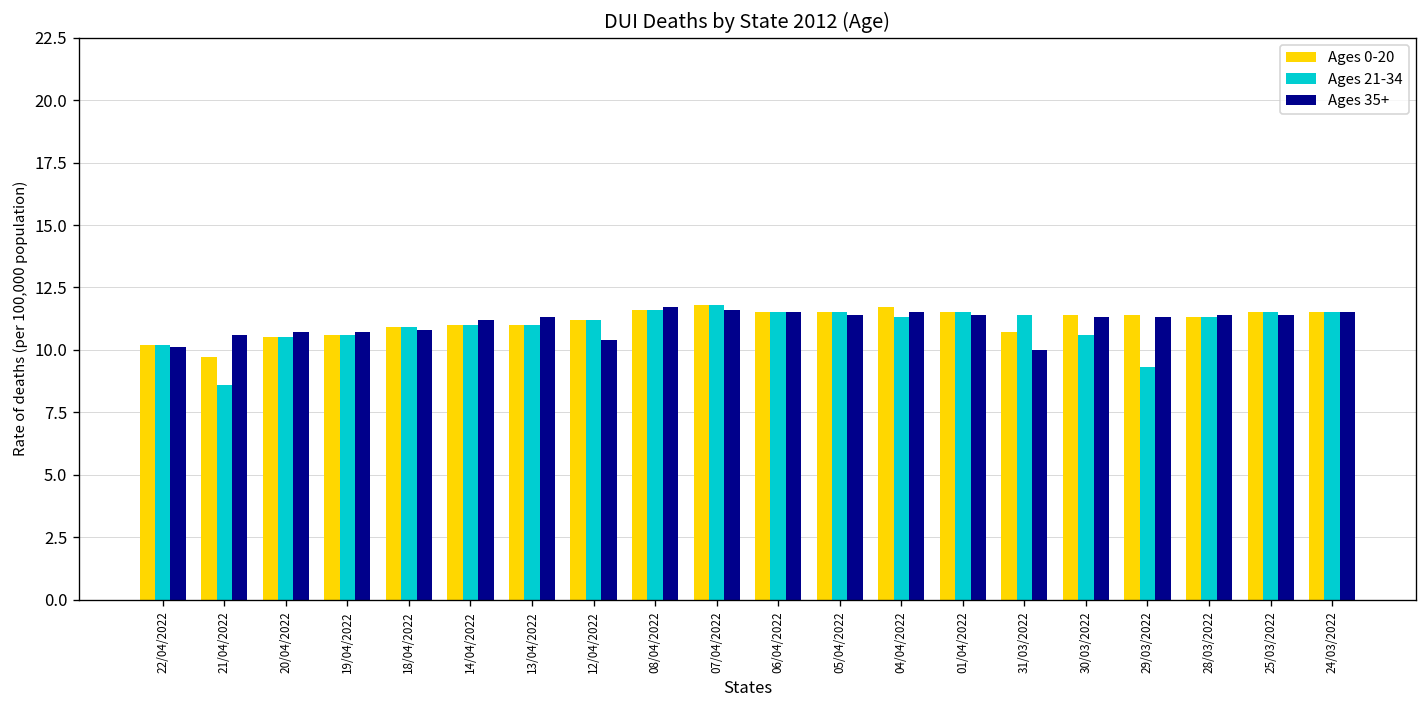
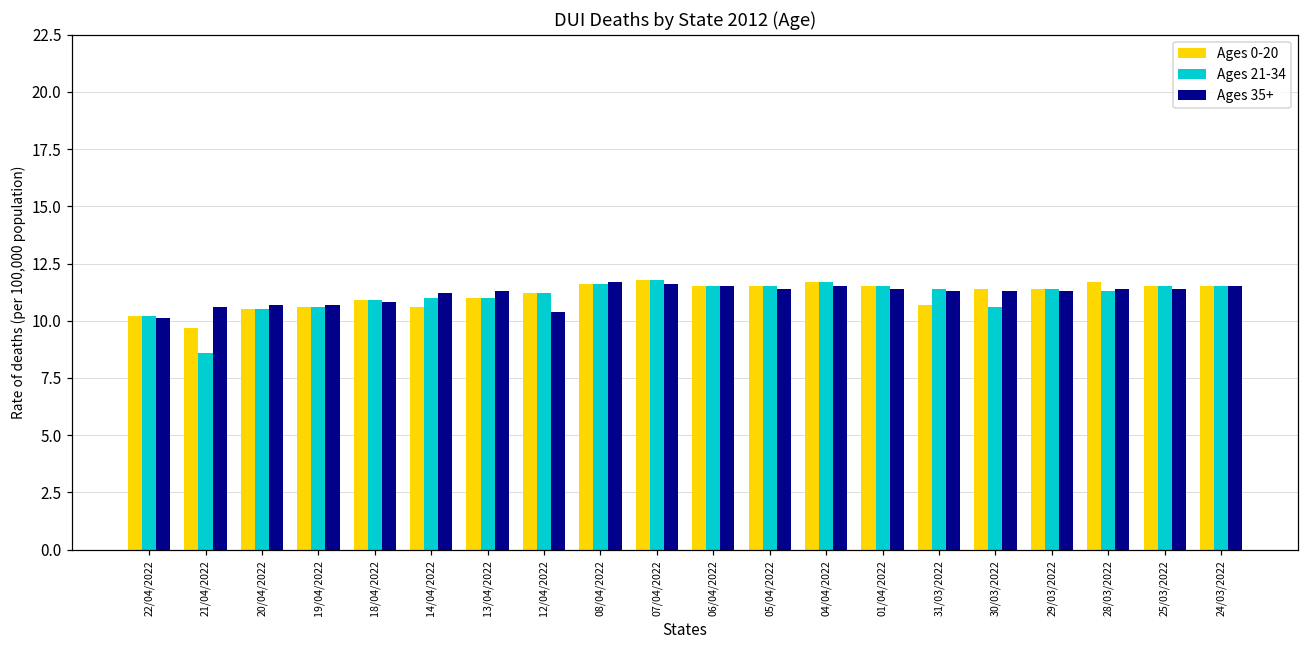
Ages 0-20, 14/04/2022: 11.0 -> 10.6
Ages 21-34, 04/04/2022: 11.3 -> 11.7
Ages 35+, 31/03/2022: 10.0 -> 11.3
Ages 21-34, 29/03/2022: 9.3 -> 11.4
Ages 0-20, 28/03/2022: 11.3 -> 11.7
